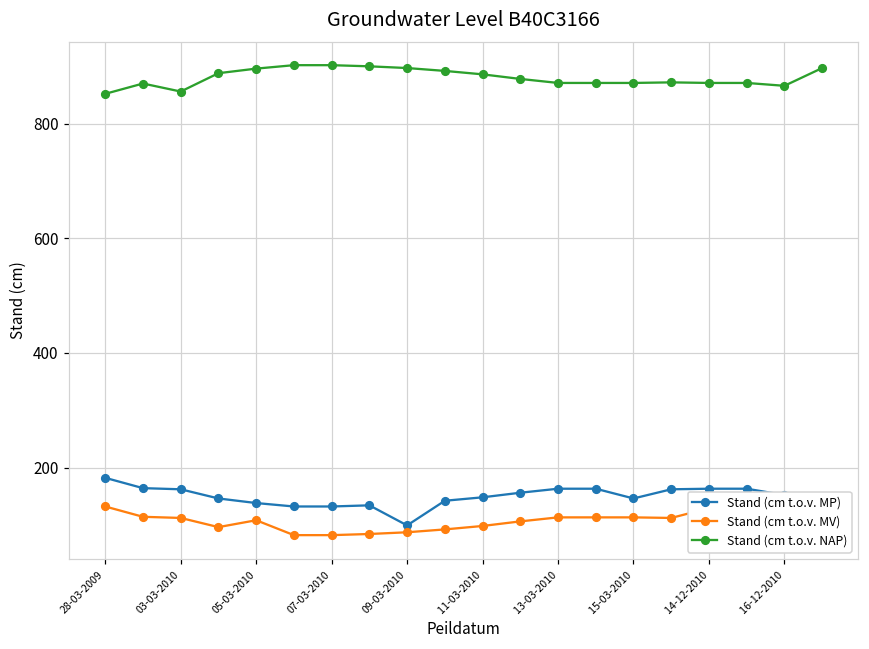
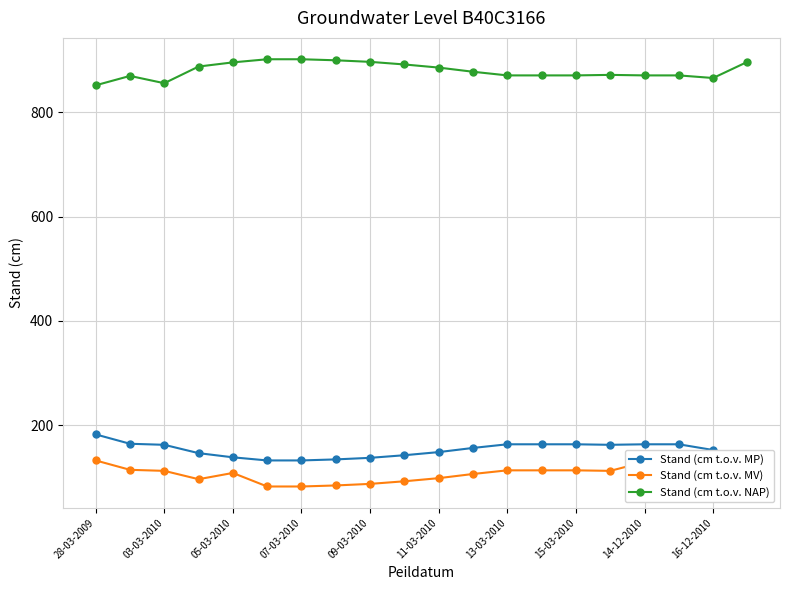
Stand (cm t.o.v. MP), 09-03-2010: 100 -> 140
Stand (cm t.o.v. MP), 15-03-2010: 150 -> 160
